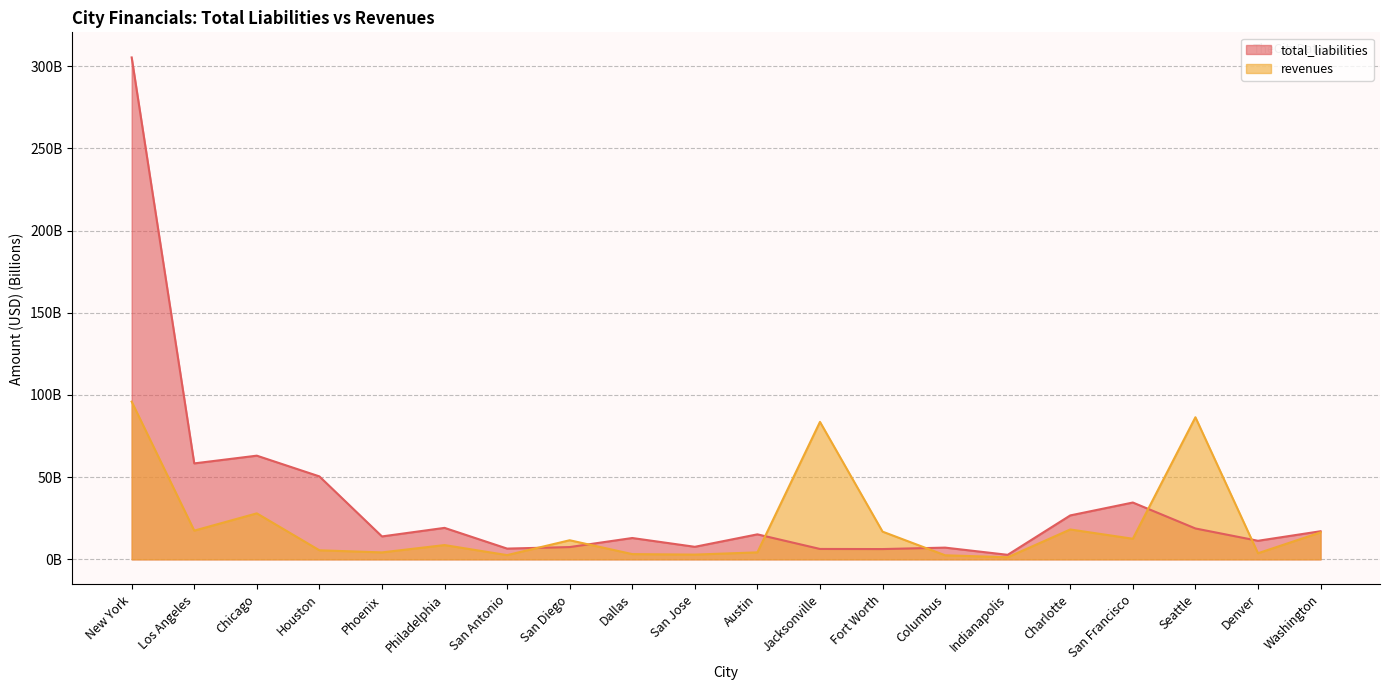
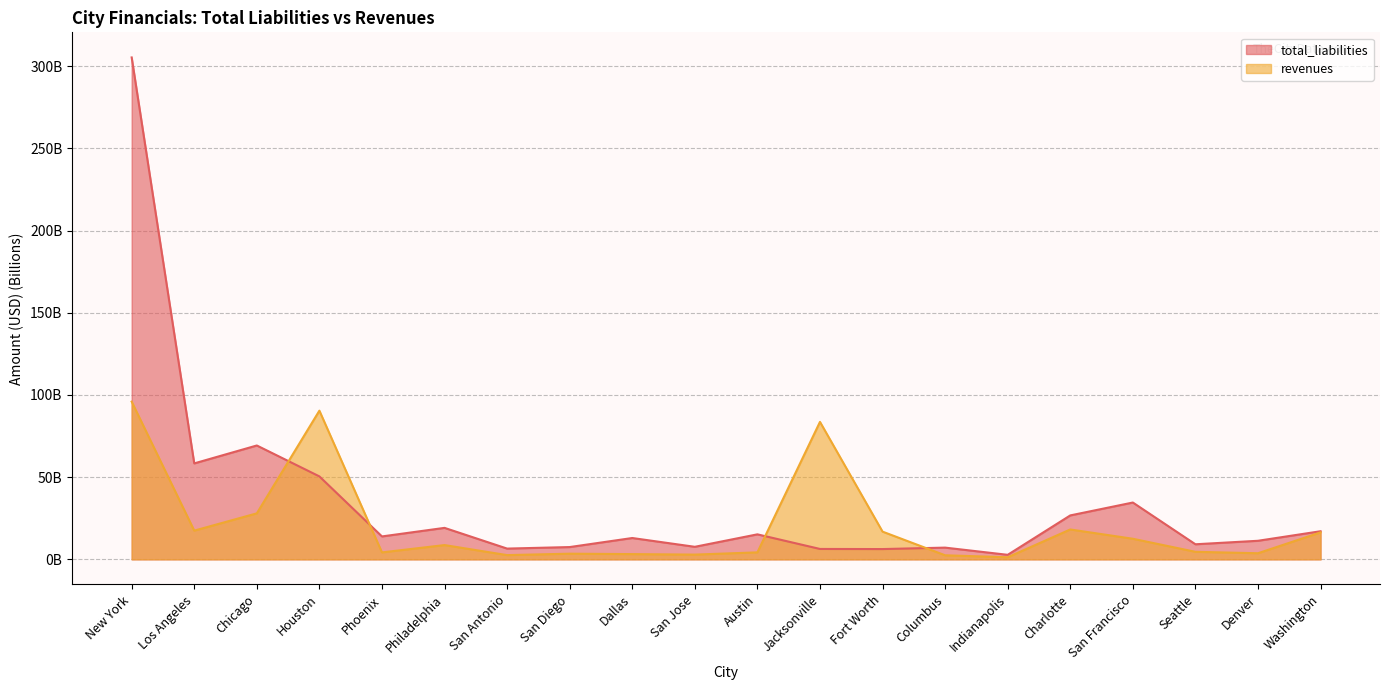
total_liabilities, Chicago: 63000000000 -> 69000000000
revenues, Houston: 6000000000 -> 90000000000
revenues, San Diego: 12000000000 -> 3000000000
total_liabilities, Seattle: 19000000000 -> 9000000000
revenues, Seattle: 86000000000 -> 5000000000
